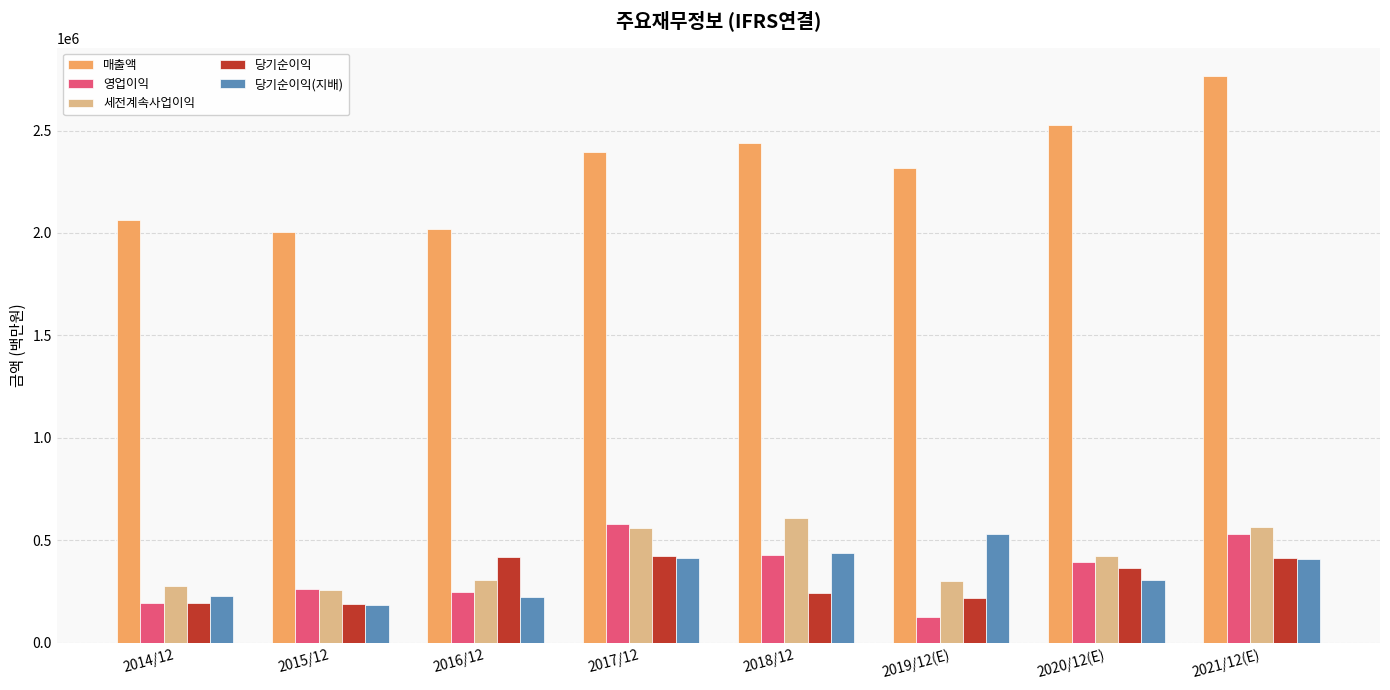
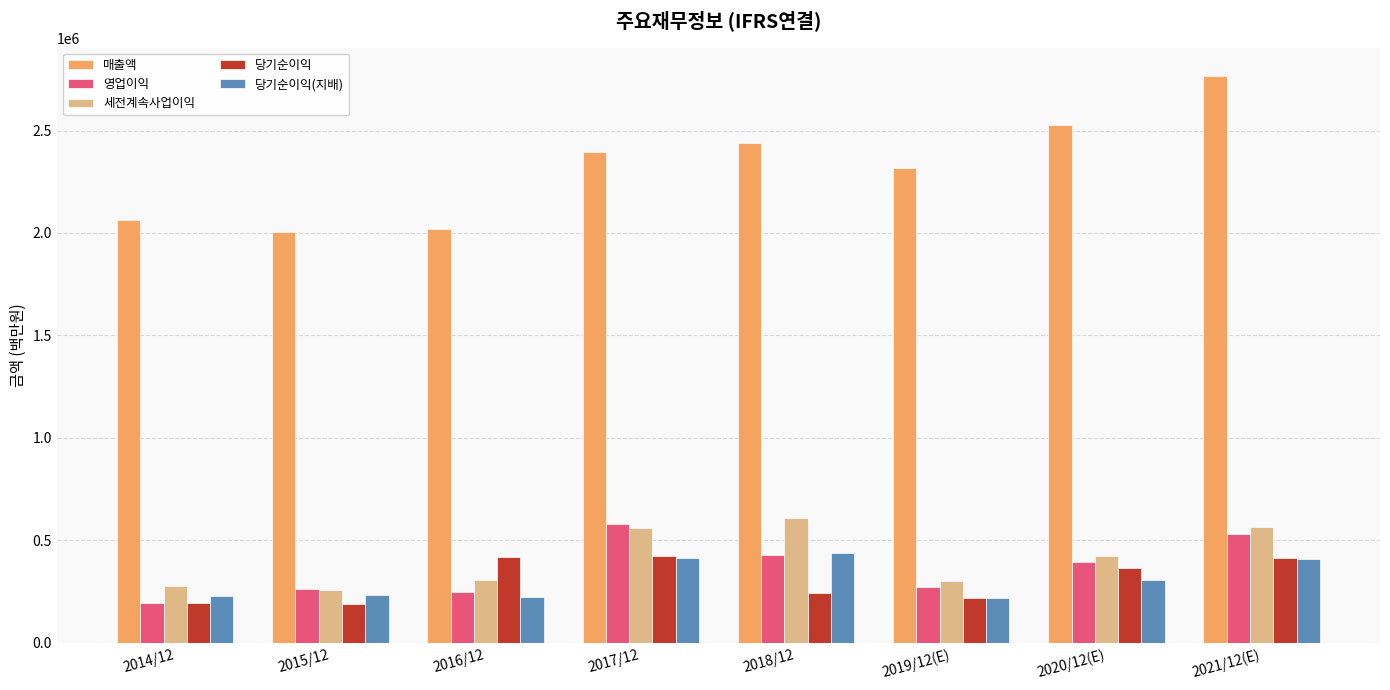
당기순이익(지배), 2015/12: 190000 -> 240000
영업이익, 2019/12(E): 130000 -> 270000
당기순이익(지배), 2019/12(E): 530000 -> 220000
